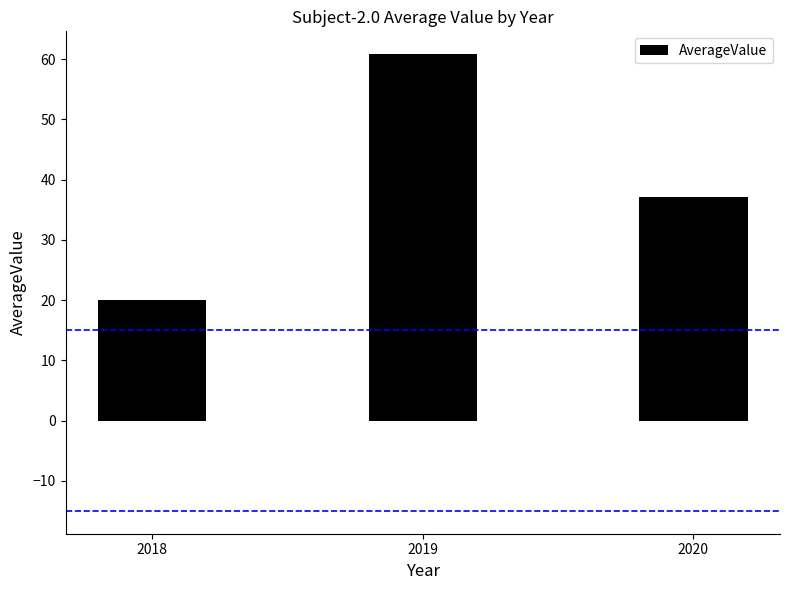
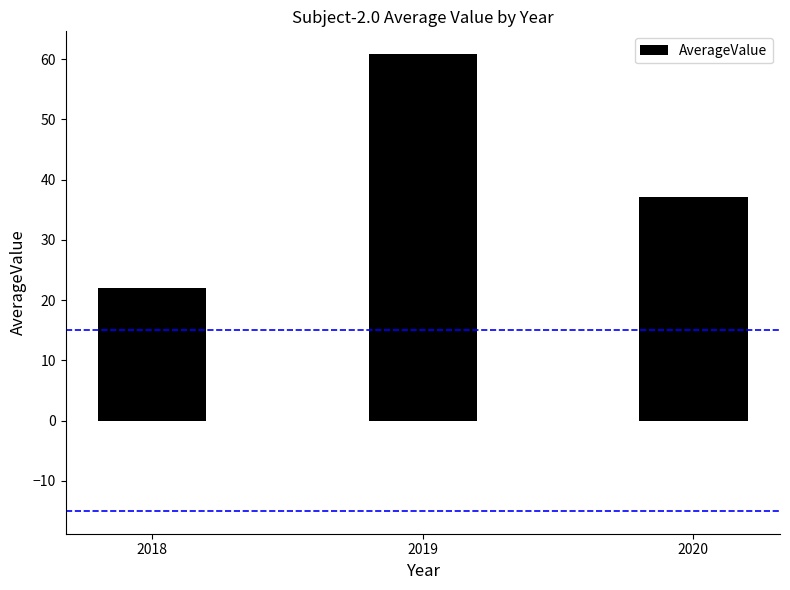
2018: 20 -> 22
